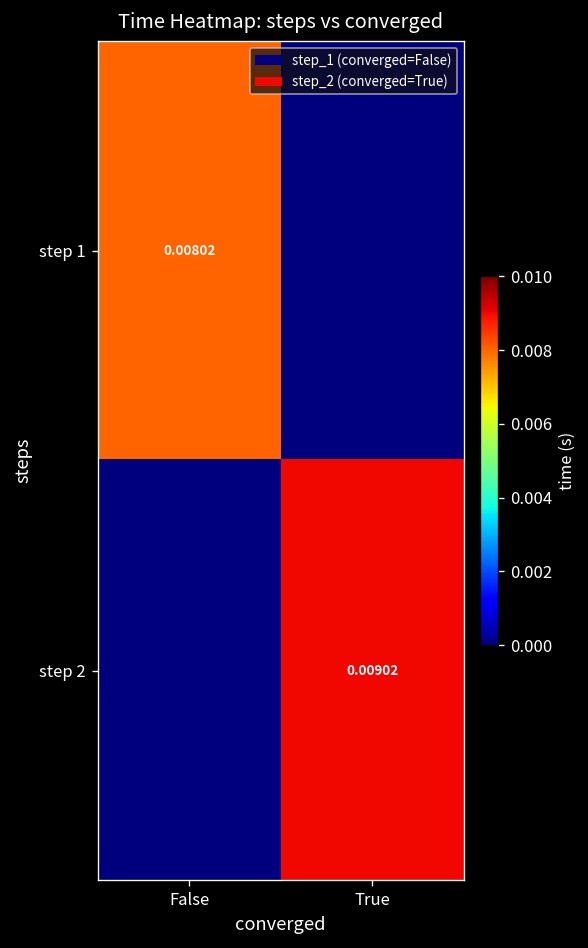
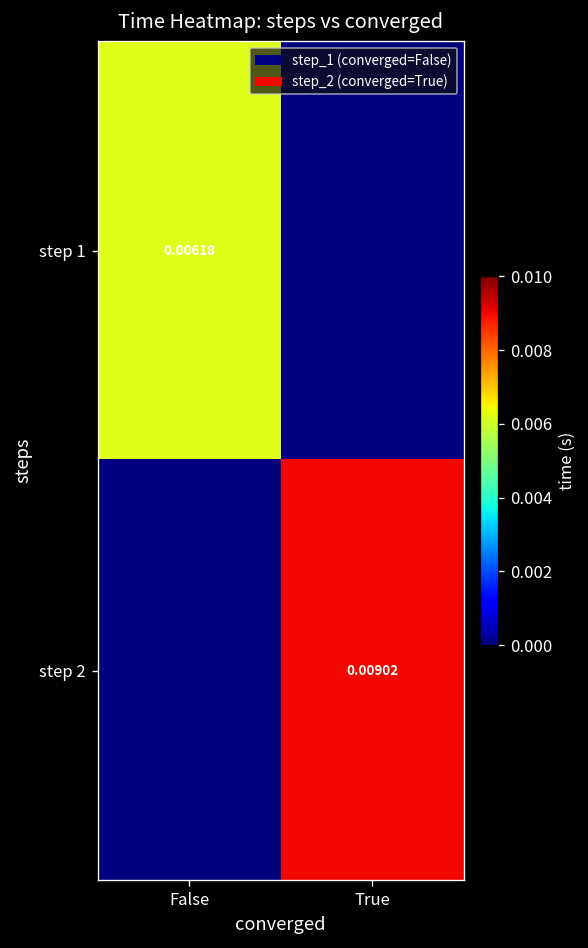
step 1, False: 0.00802 -> 0.00618
